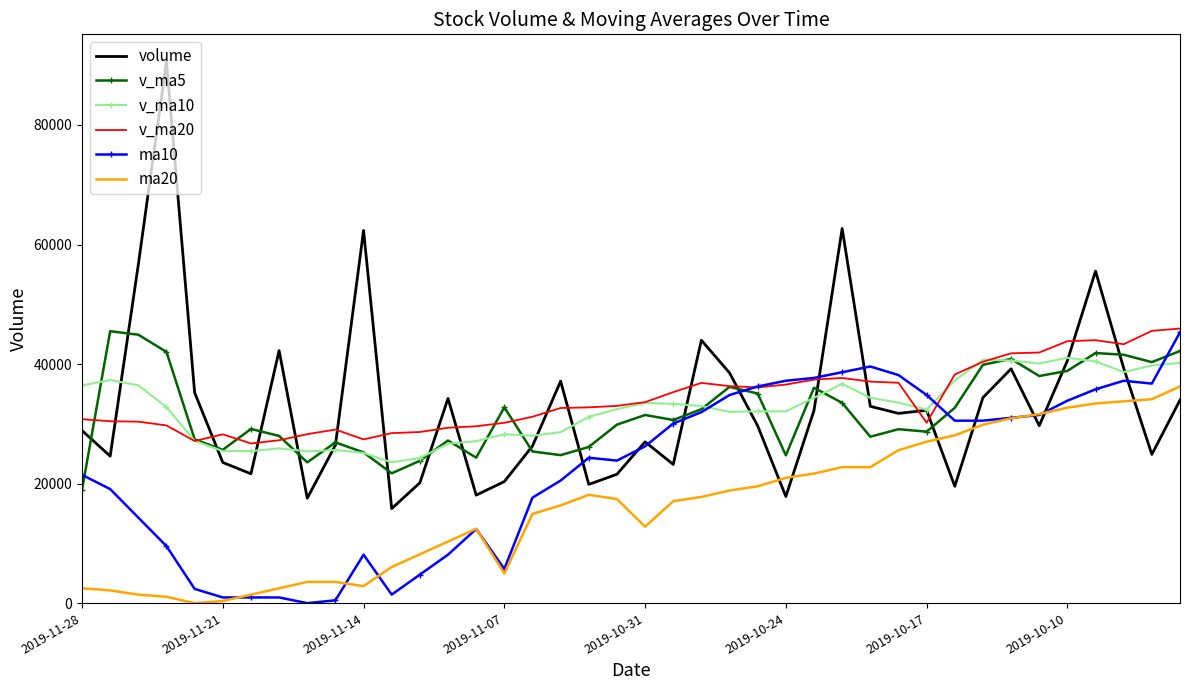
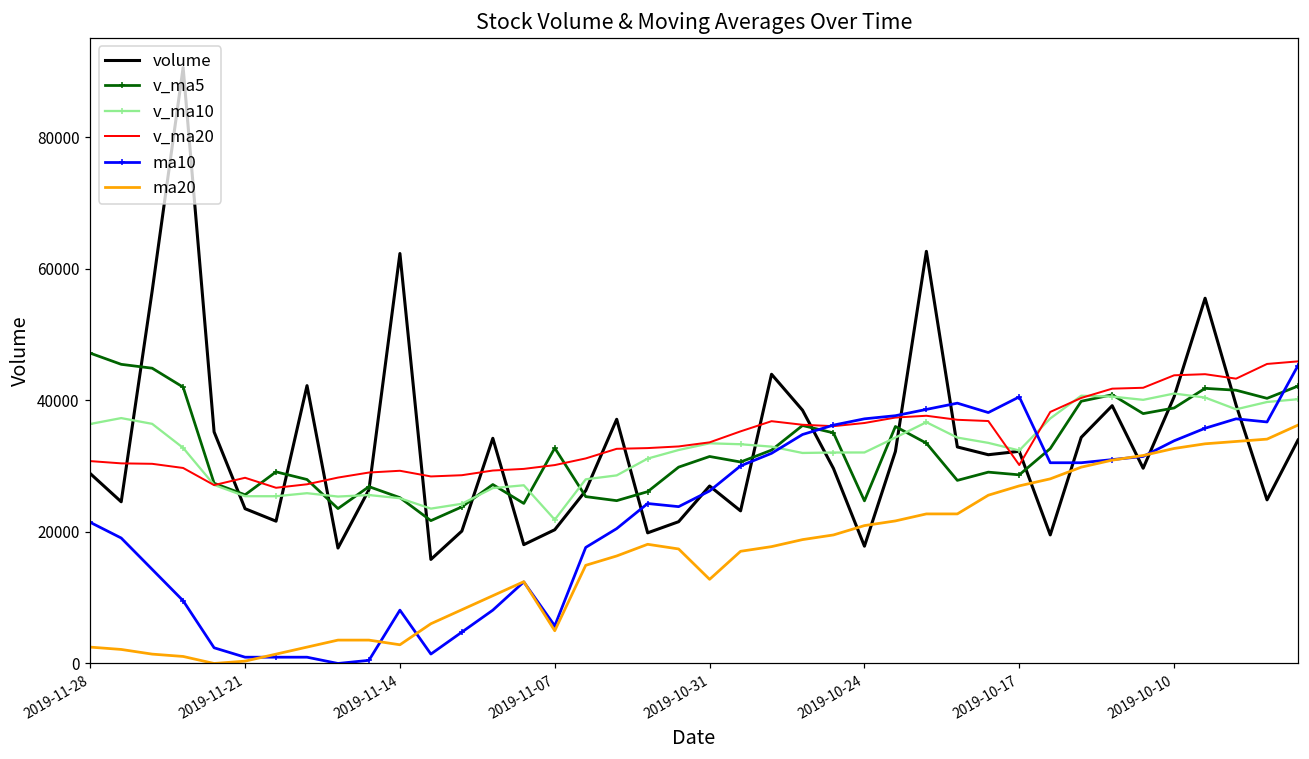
v_ma5, 2019-11-28: 19000 -> 47000
v_ma20, 2019-11-14: 27000 -> 29000
v_ma10, 2019-11-07: 28000 -> 22000
ma10, 2019-10-17: 35000 -> 41000
